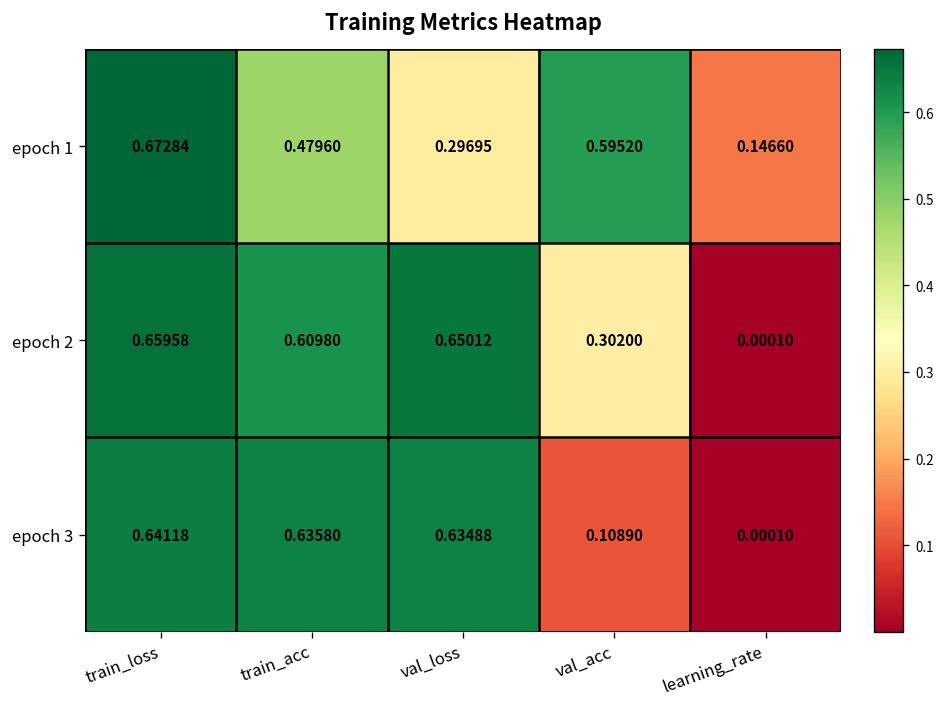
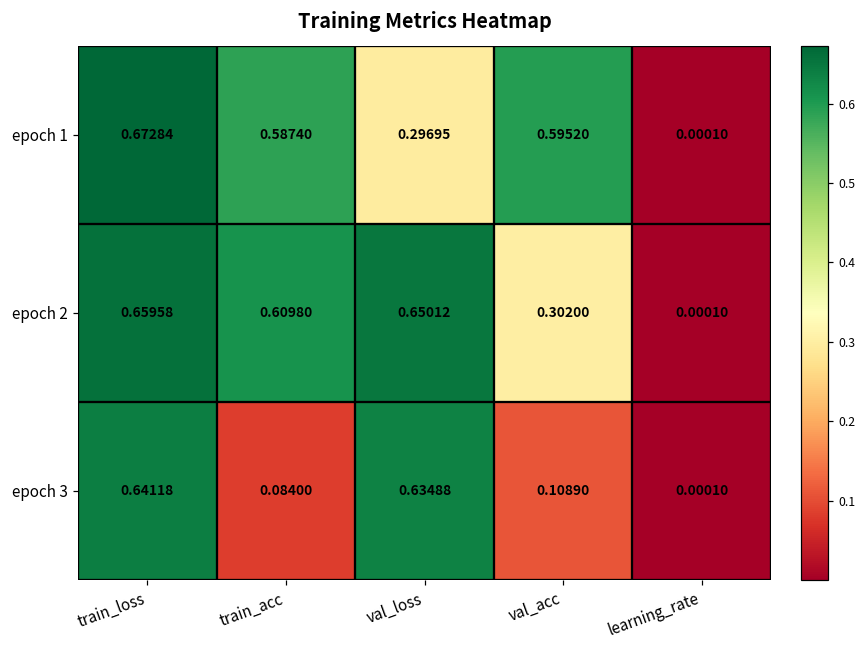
epoch 1, train_acc: 0.47960 -> 0.58740
epoch 1, learning_rate: 0.14660 -> 0.00010
epoch 3, train_acc: 0.63580 -> 0.08400
